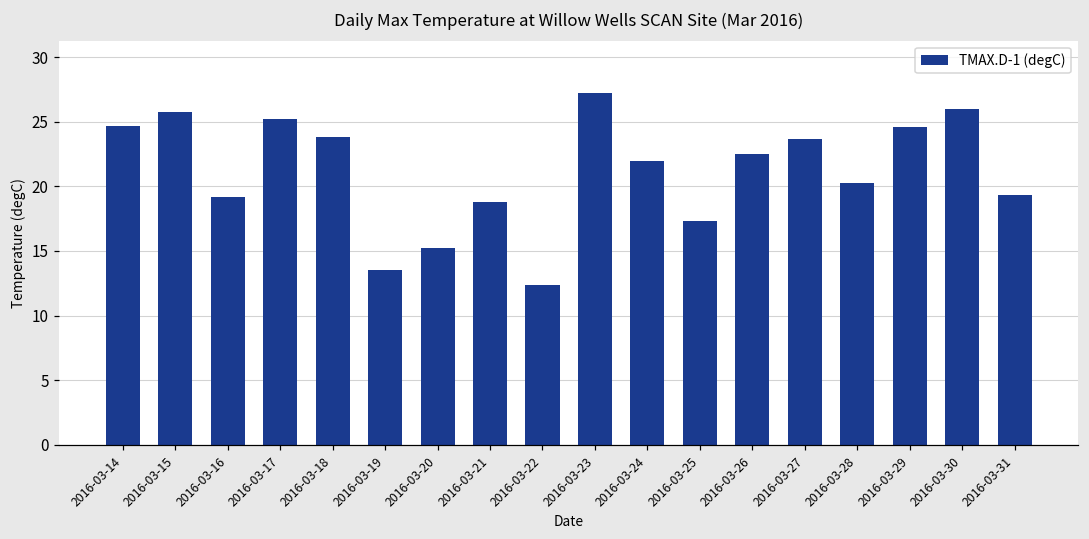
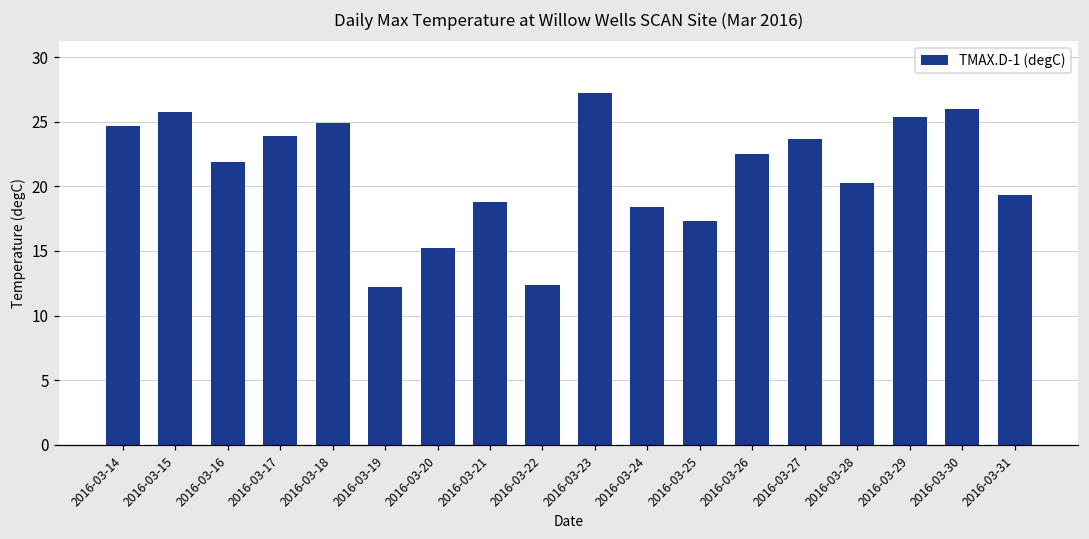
2016-03-16: 19.2 -> 21.9
2016-03-17: 25.2 -> 23.9
2016-03-18: 23.8 -> 24.9
2016-03-19: 13.5 -> 12.2
2016-03-24: 22.0 -> 18.4
2016-03-29: 24.6 -> 25.4
